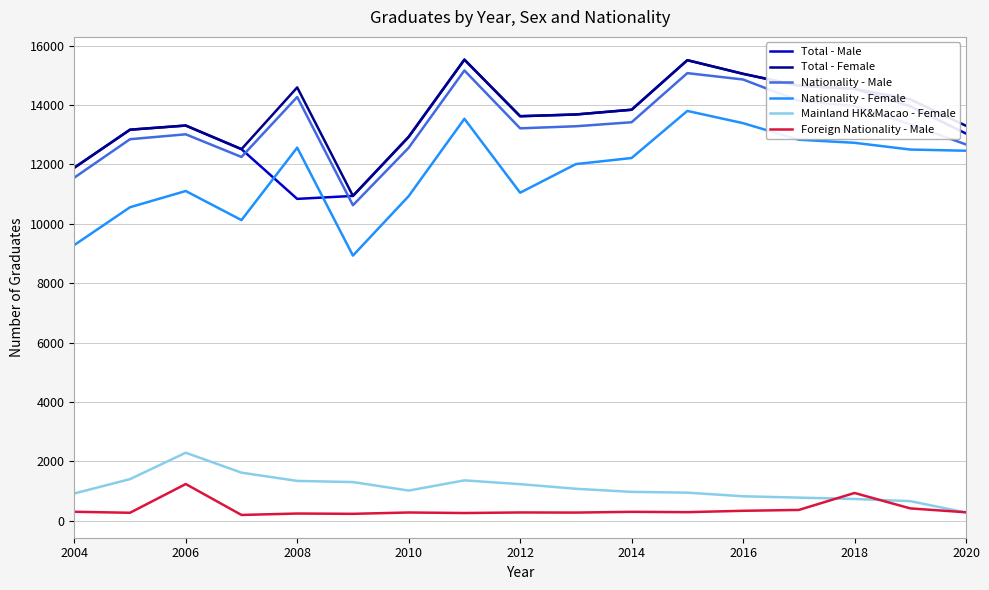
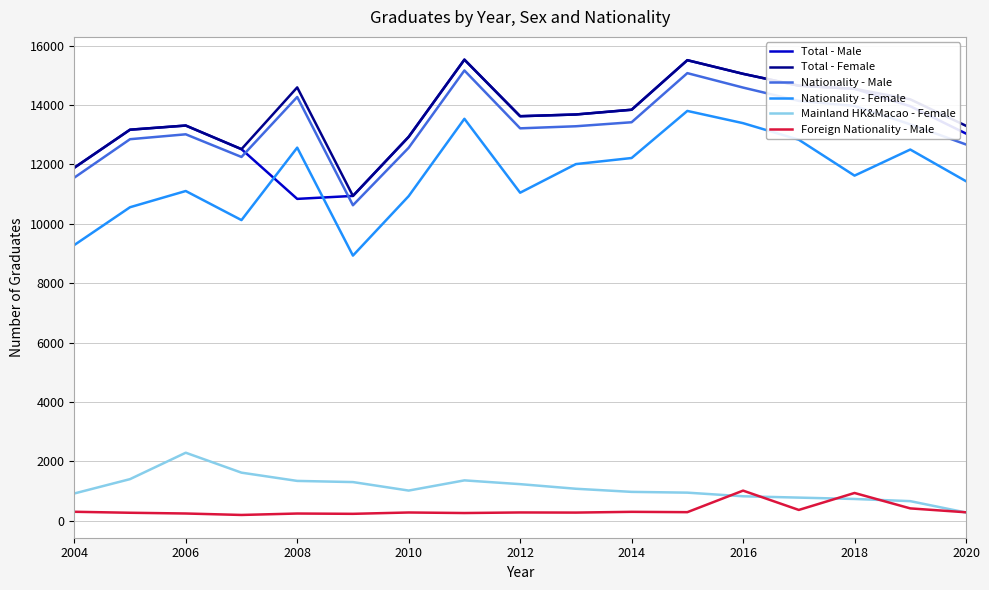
Foreign Nationality - Male, 2006: 1200 -> 200
Nationality - Male, 2016: 14900 -> 14600
Foreign Nationality - Male, 2016: 300 -> 1000
Nationality - Female, 2018: 12700 -> 11600
Nationality - Female, 2020: 12500 -> 11400
